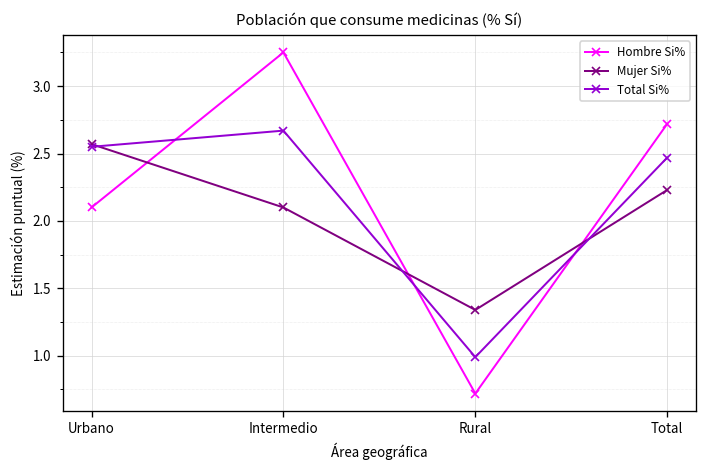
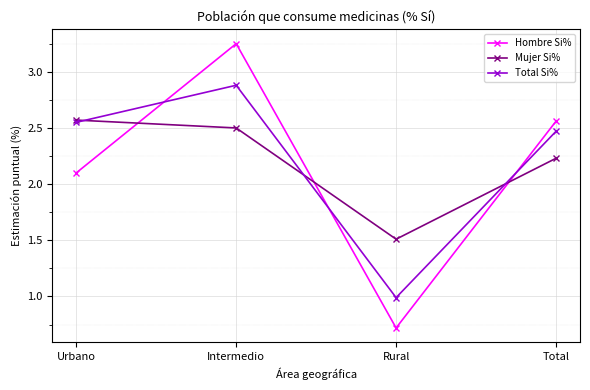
Mujer Si%, Intermedio: 2.1 -> 2.5
Total Si%, Intermedio: 2.67 -> 2.88
Mujer Si%, Rural: 1.34 -> 1.51
Hombre Si%, Total: 2.72 -> 2.56
